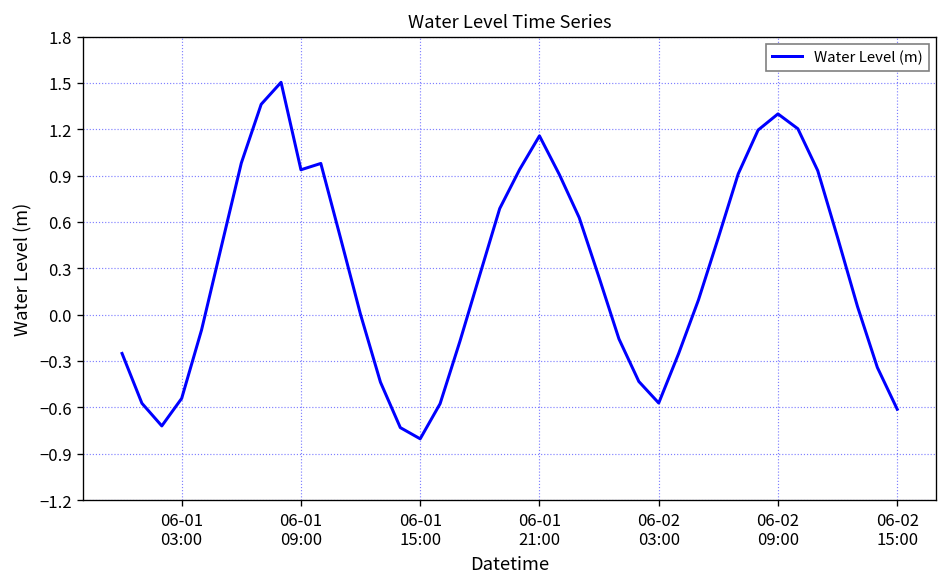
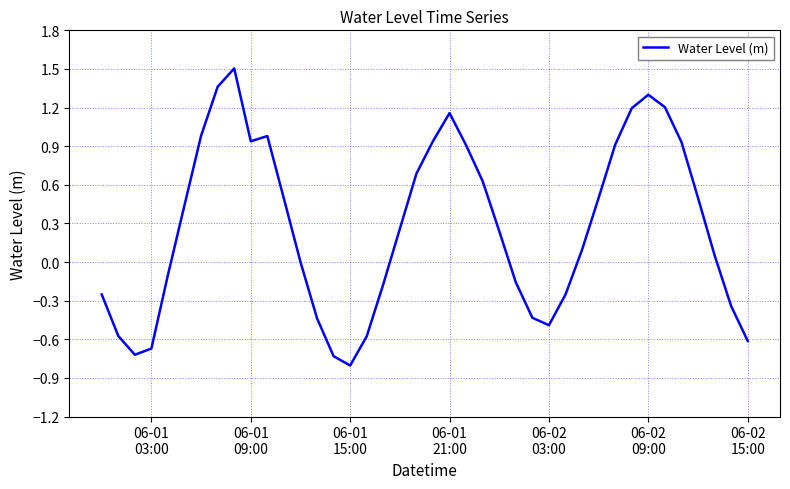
06-01 03:00: -0.54 -> -0.67
06-02 03:00: -0.57 -> -0.49
